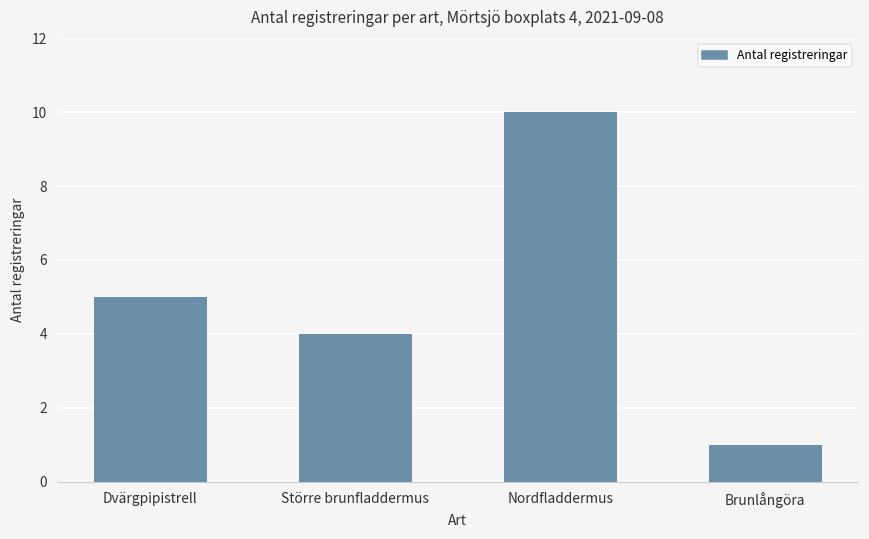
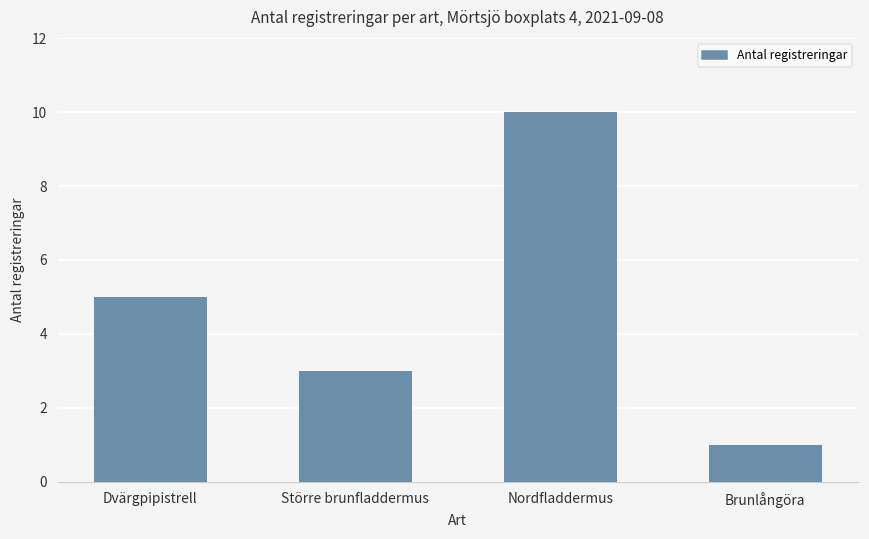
Större brunfladdermus: 4 -> 3
